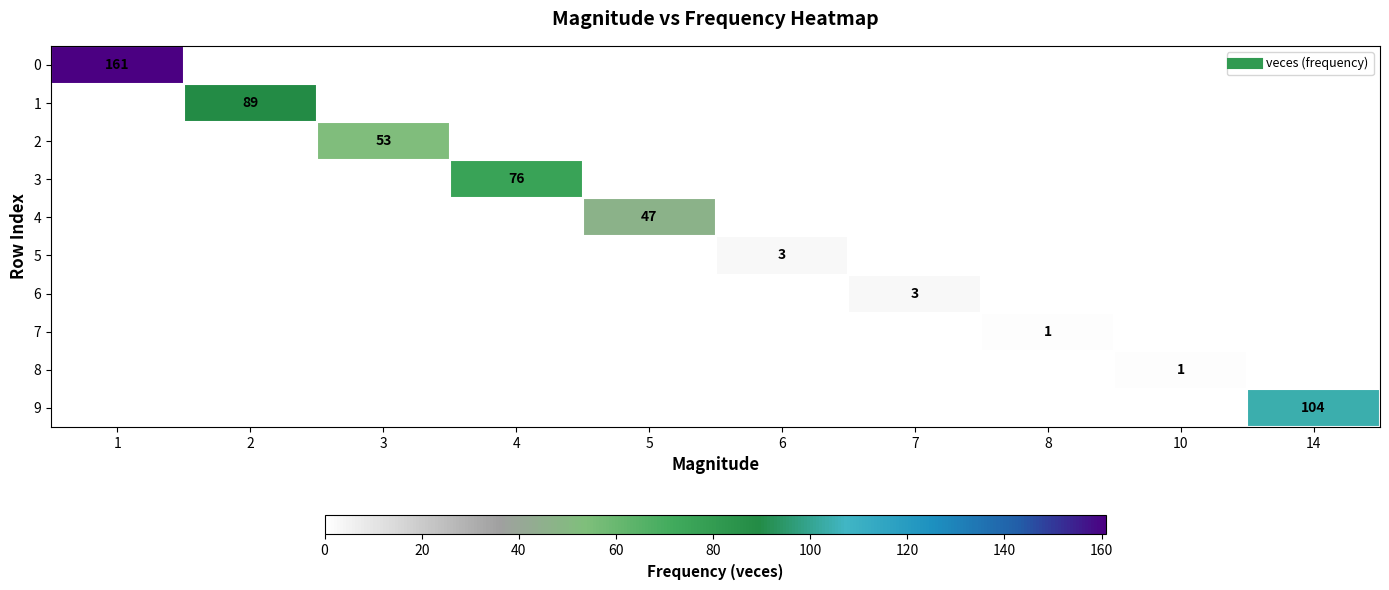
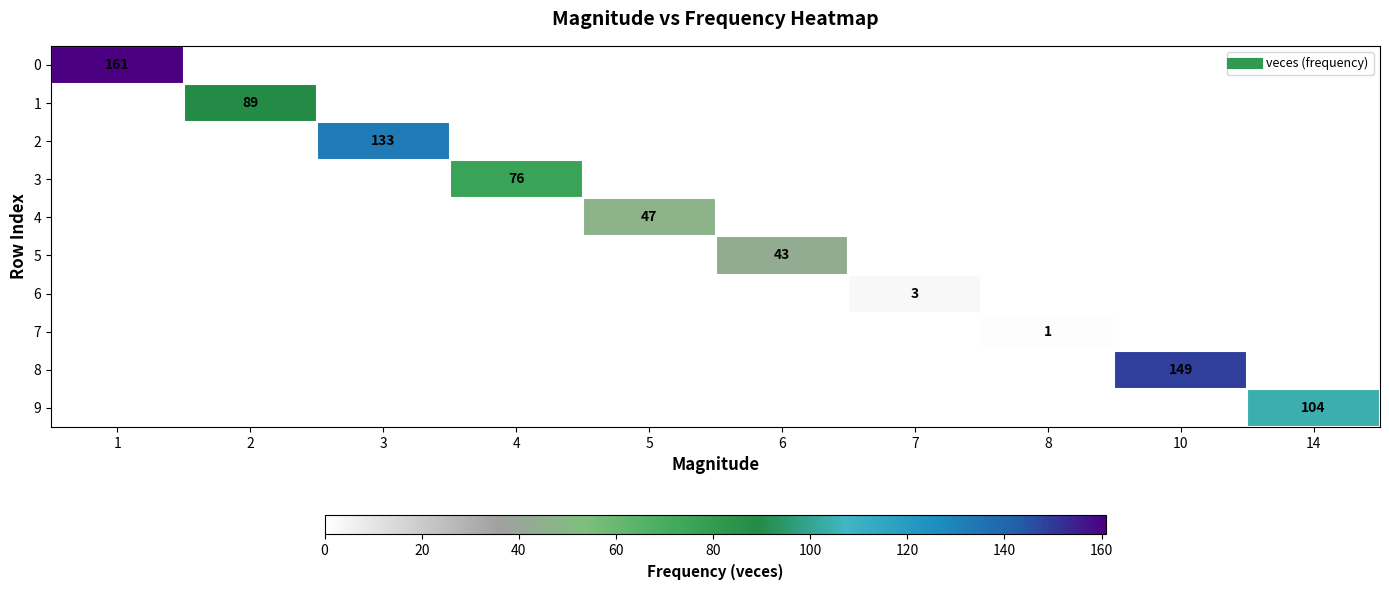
2, 3: 53 -> 133
5, 6: 3 -> 43
8, 10: 1 -> 149
